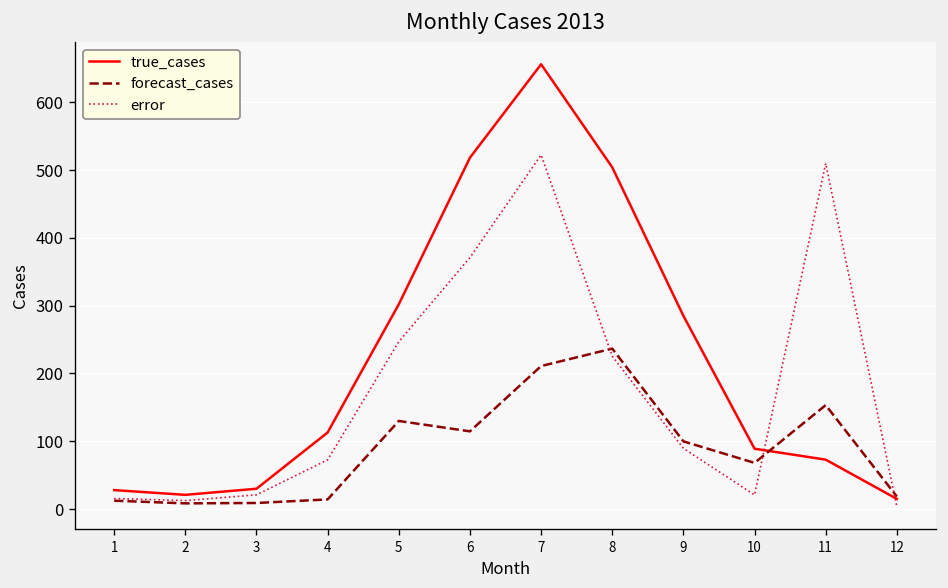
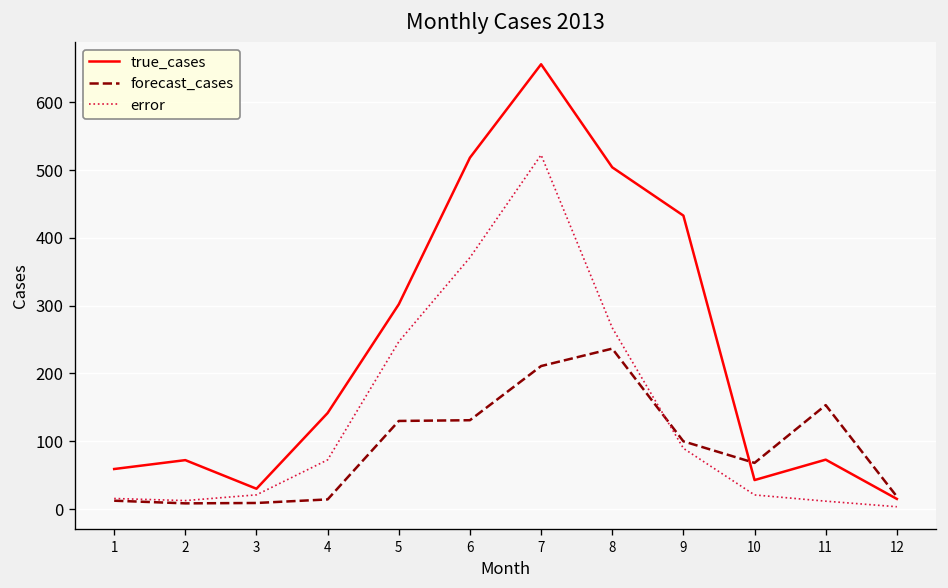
true_cases, 1: 30 -> 60
true_cases, 2: 20 -> 70
true_cases, 4: 110 -> 140
forecast_cases, 6: 110 -> 130
error, 8: 230 -> 270
true_cases, 9: 290 -> 430
true_cases, 10: 90 -> 40
error, 11: 510 -> 10
